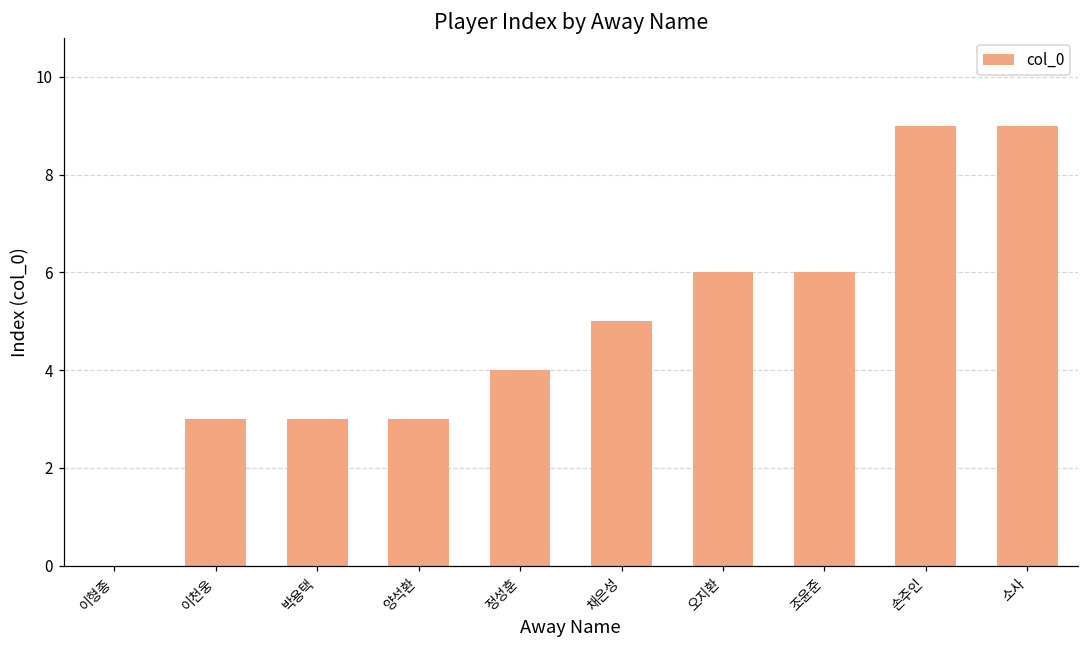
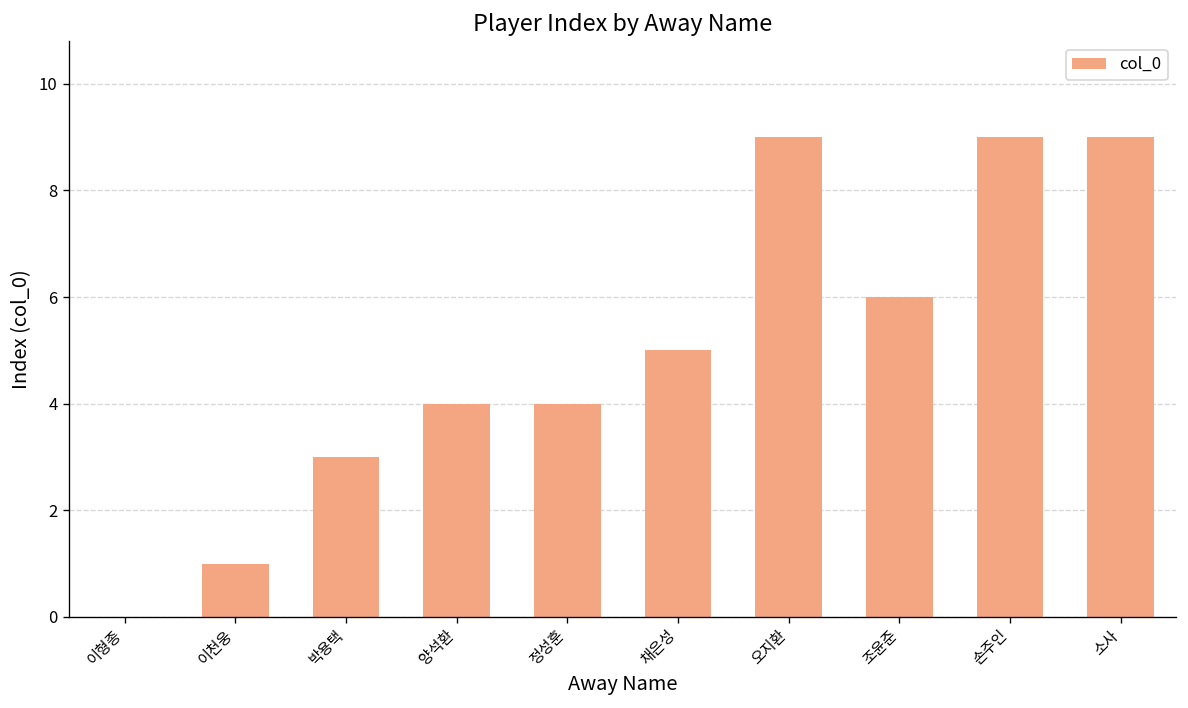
이천웅: 3 -> 1
양석환: 3 -> 4
오지환: 6 -> 9
